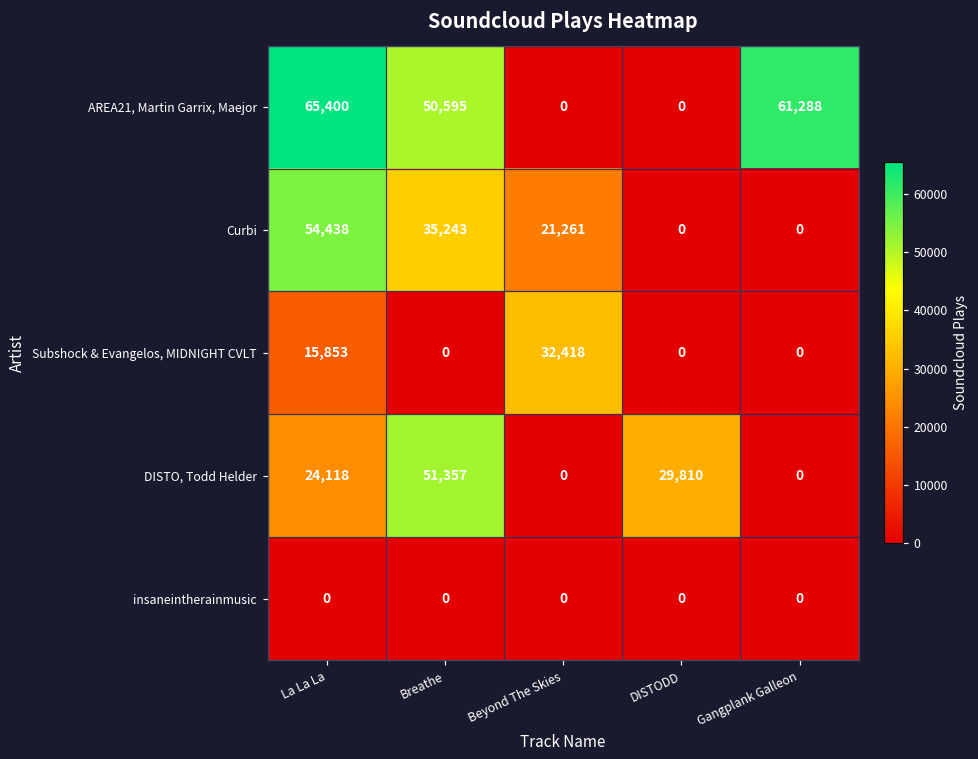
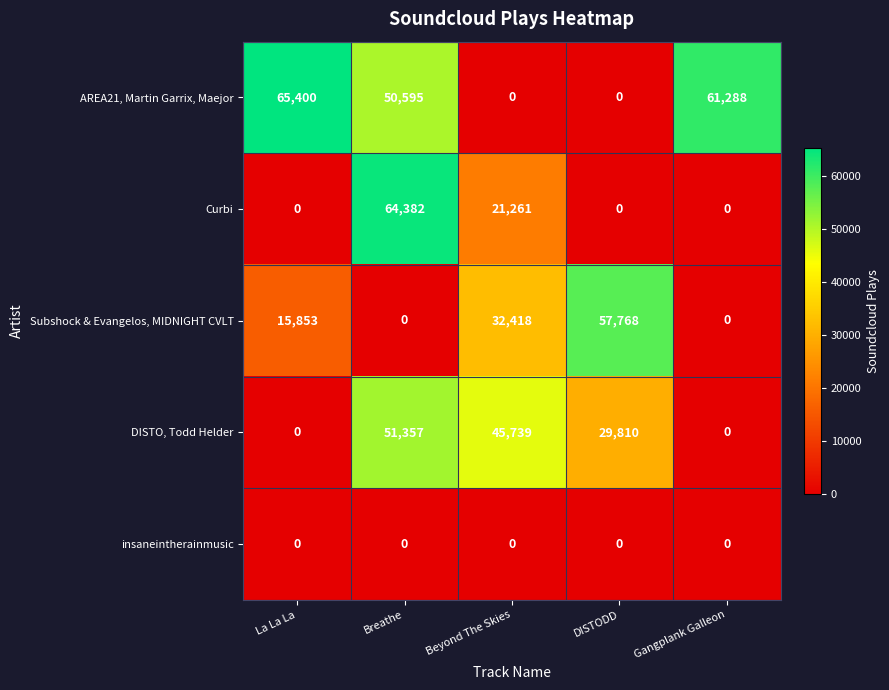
Curbi, La La La: 54,438 -> 0
Curbi, Breathe: 35,243 -> 64,382
Subshock & Evangelos, MIDNIGHT CVLT, DISTODD: 0 -> 57,768
DISTO, Todd Helder, La La La: 24,118 -> 0
DISTO, Todd Helder, Beyond The Skies: 0 -> 45,739
